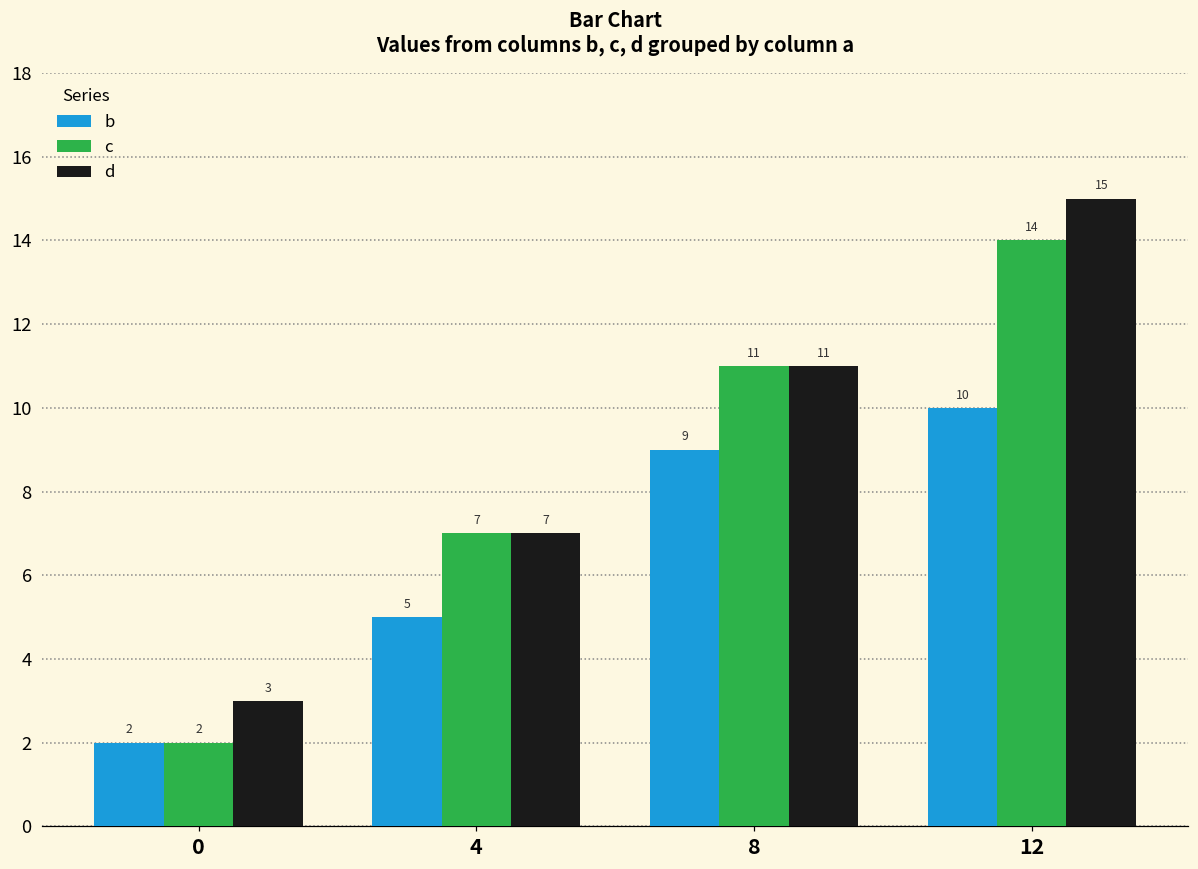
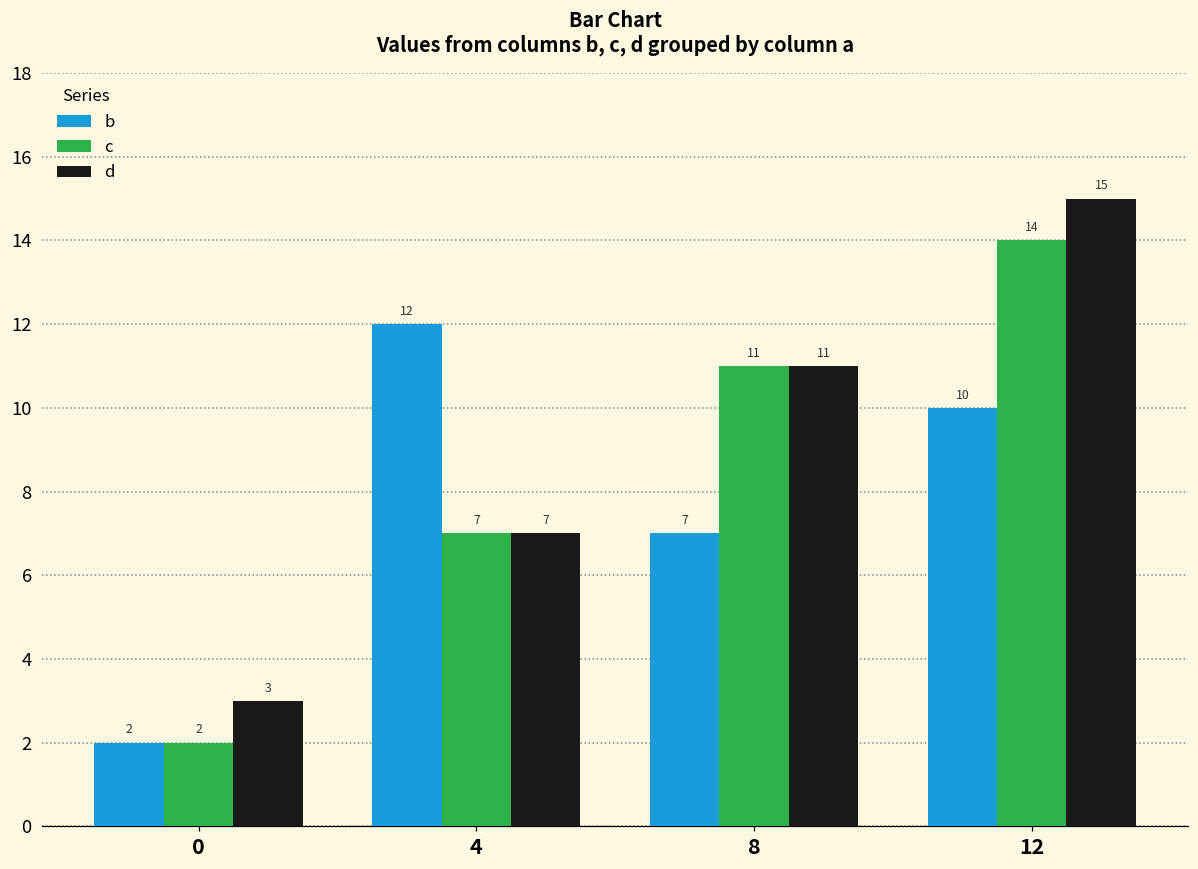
b, 4: 5 -> 12
b, 8: 9 -> 7
